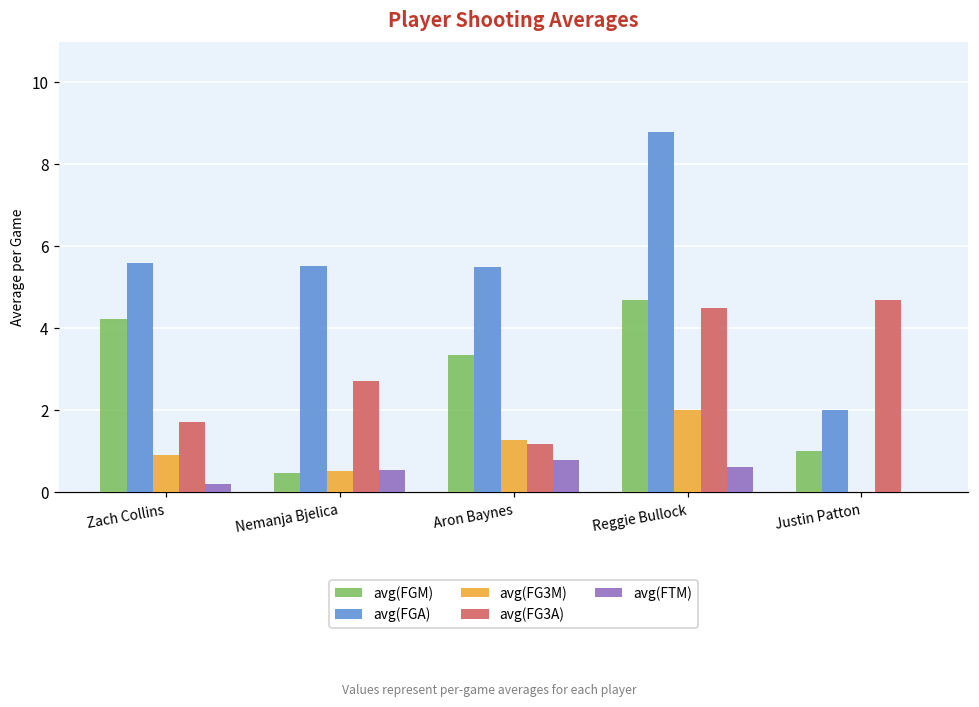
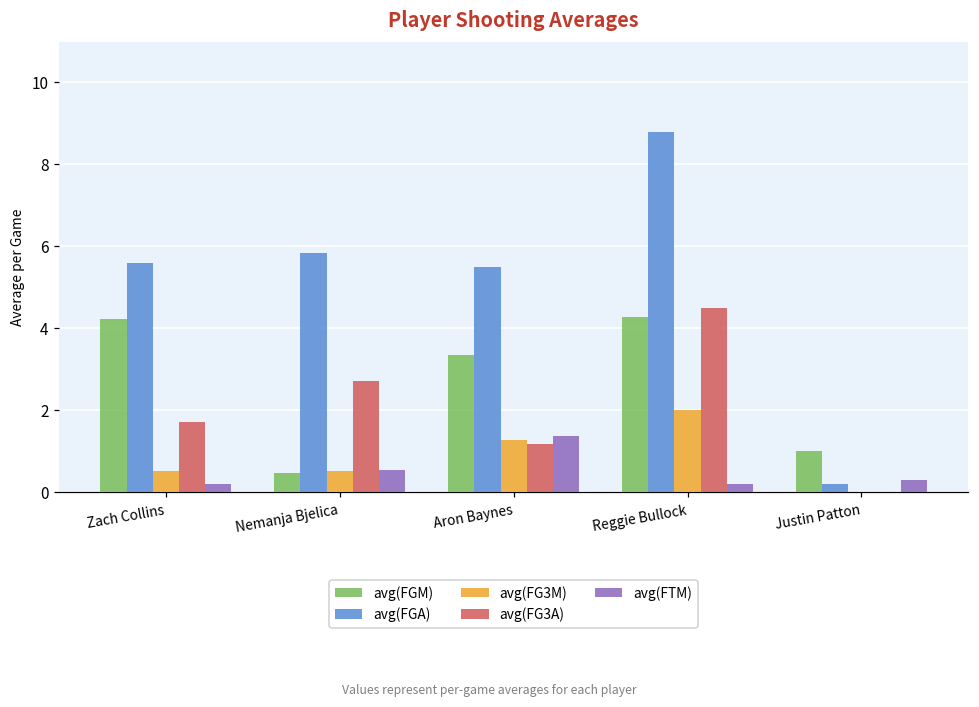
avg(FG3M), Zach Collins: 0.9 -> 0.5
avg(FGA), Nemanja Bjelica: 5.5 -> 5.8
avg(FTM), Aron Baynes: 0.8 -> 1.4
avg(FGM), Reggie Bullock: 4.7 -> 4.3
avg(FTM), Reggie Bullock: 0.6 -> 0.2
avg(FGA), Justin Patton: 2.0 -> 0.2
avg(FG3A), Justin Patton: 4.7 -> 0.0
avg(FTM), Justin Patton: 0.0 -> 0.3
